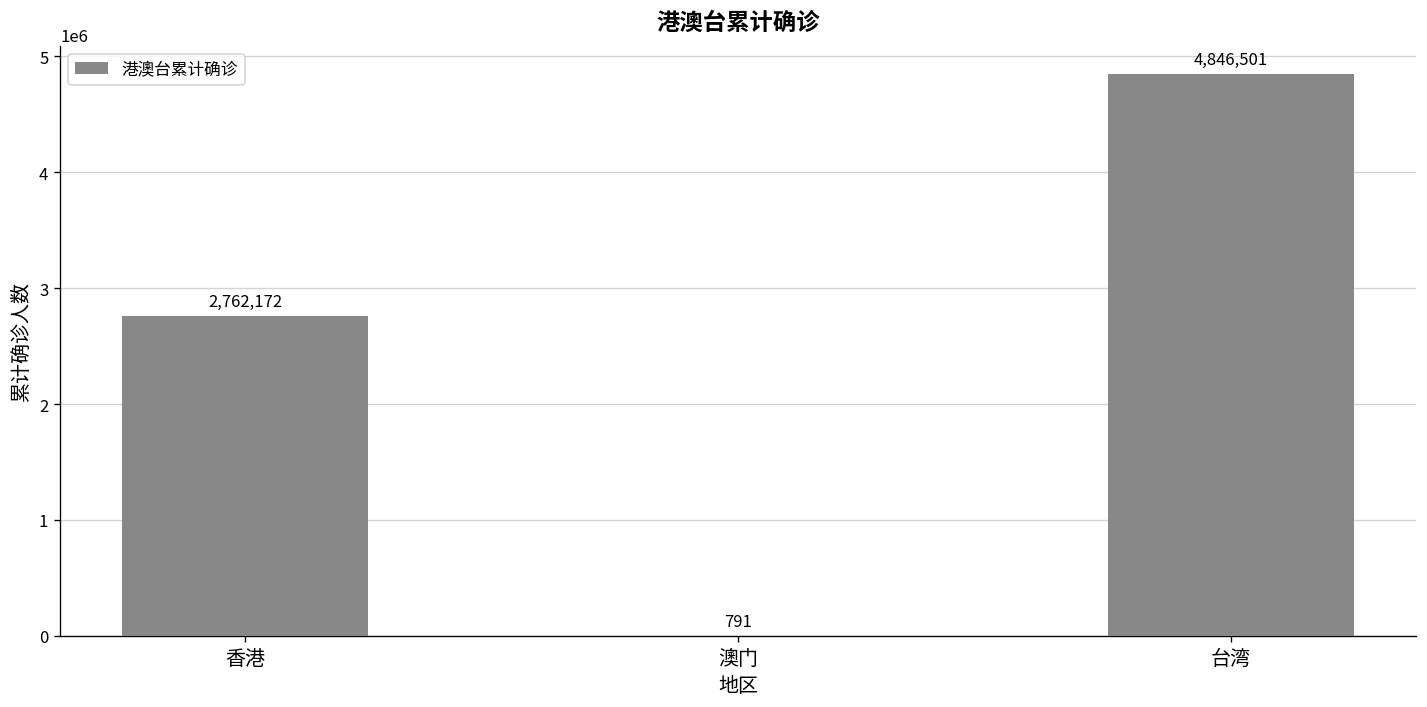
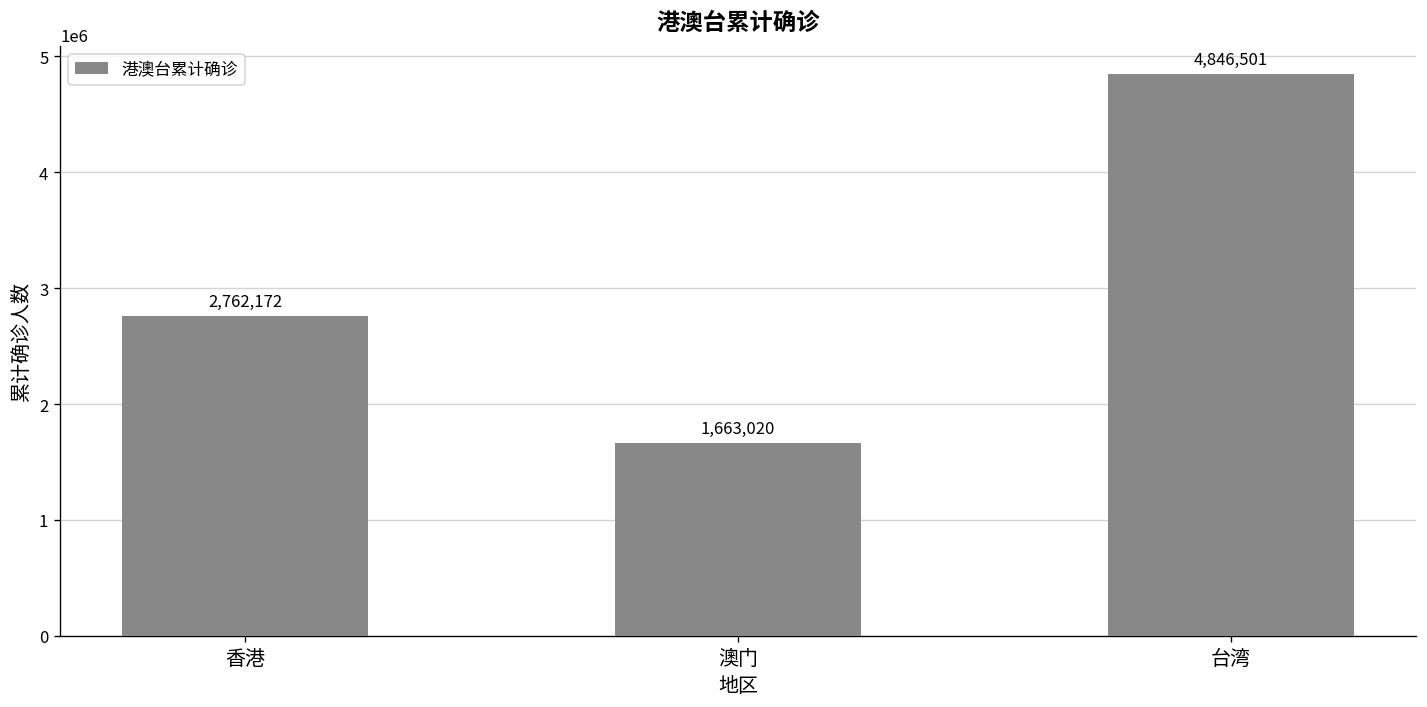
澳门: 791 -> 1,663,020
